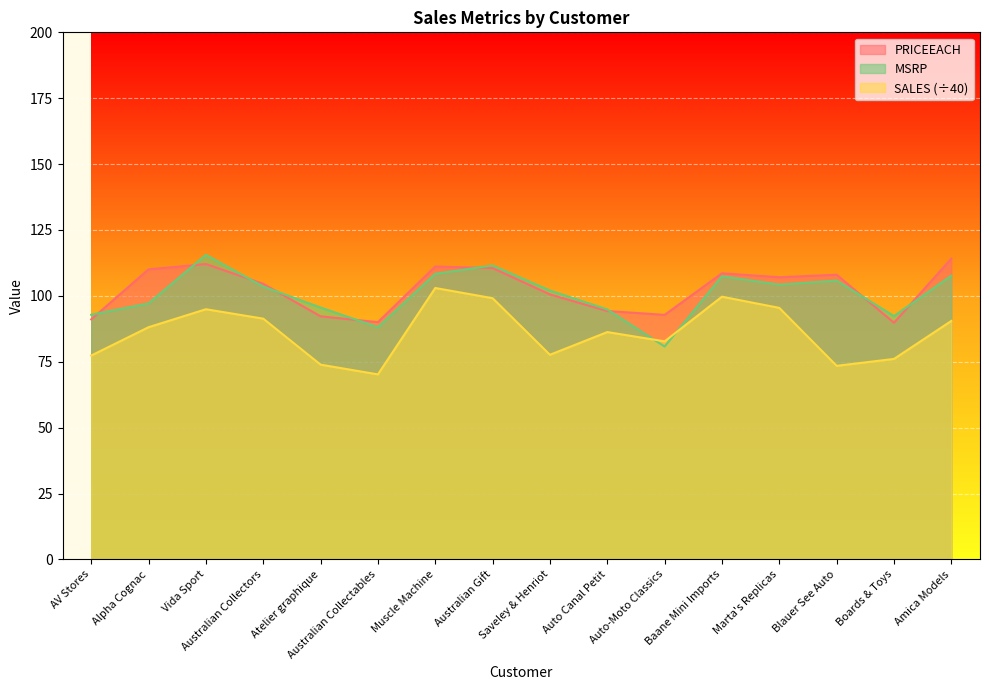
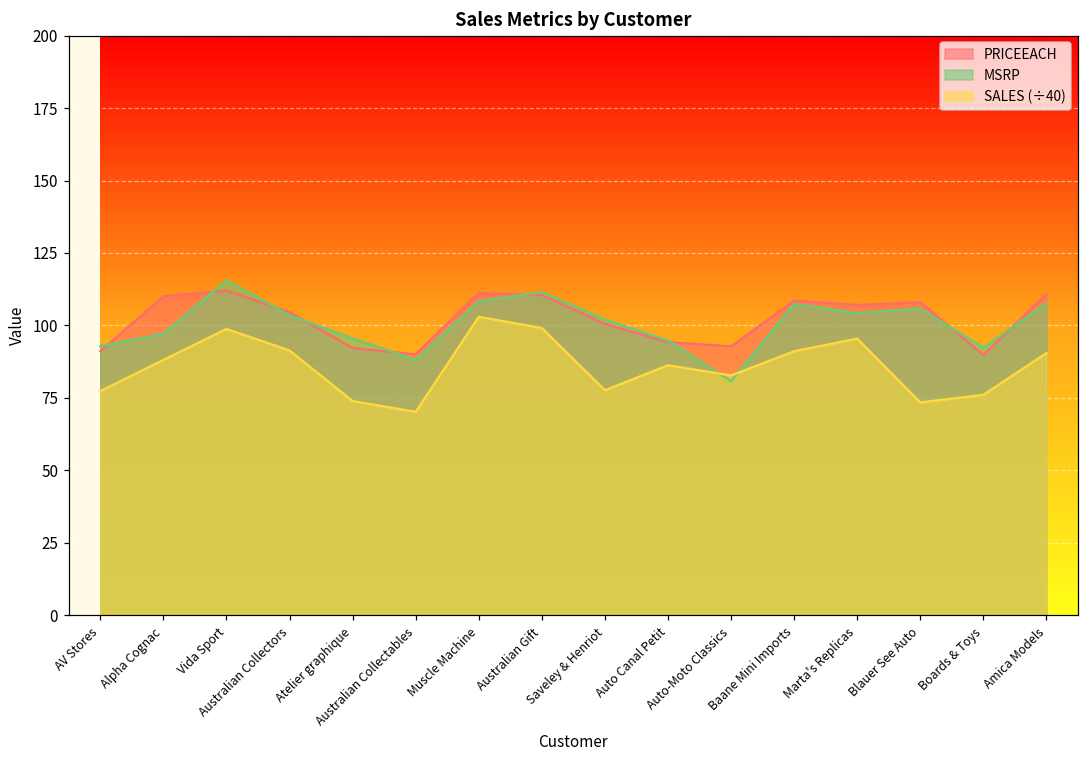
SALES (÷40), Vida Sport: 95 -> 99
SALES (÷40), Baane Mini Imports: 100 -> 91
PRICEEACH, Amica Models: 114 -> 111
